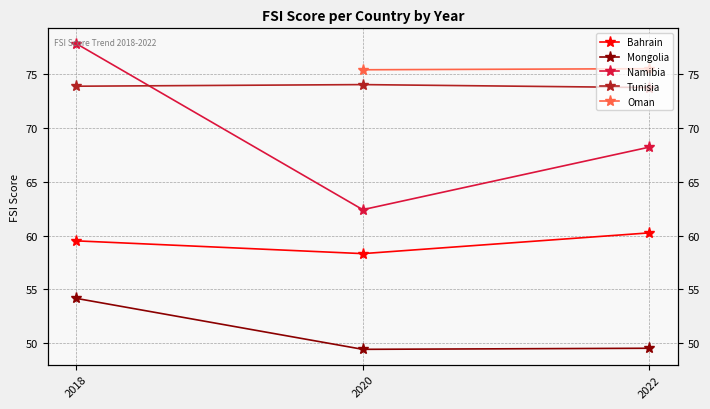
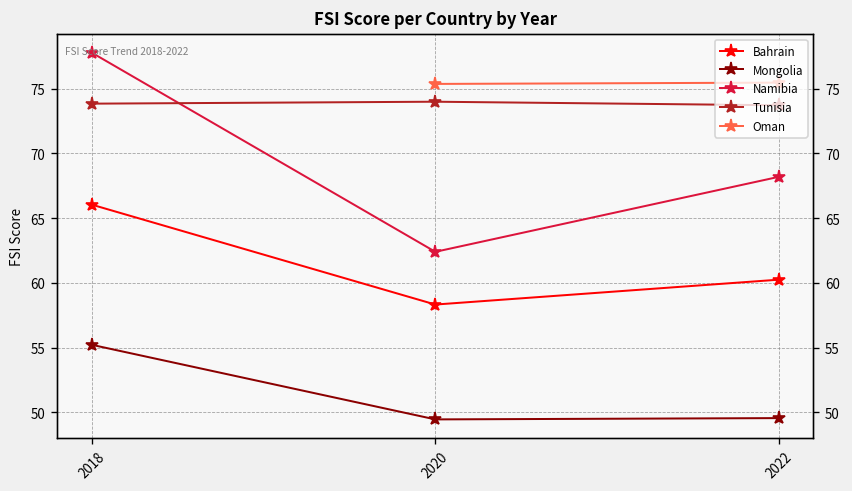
Bahrain, 2018: 59.5 -> 66.1
Mongolia, 2018: 54.2 -> 55.2
